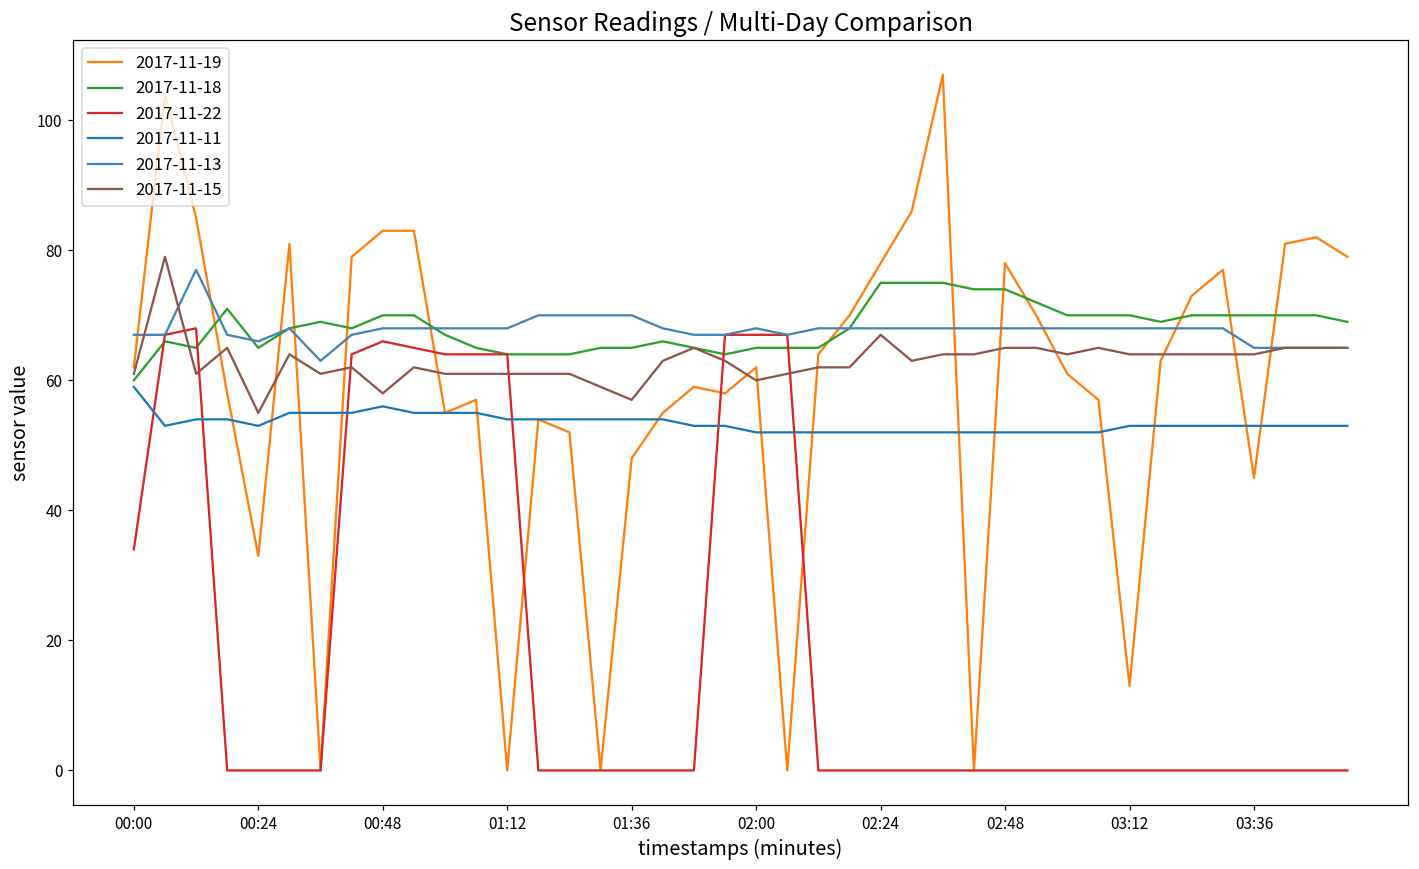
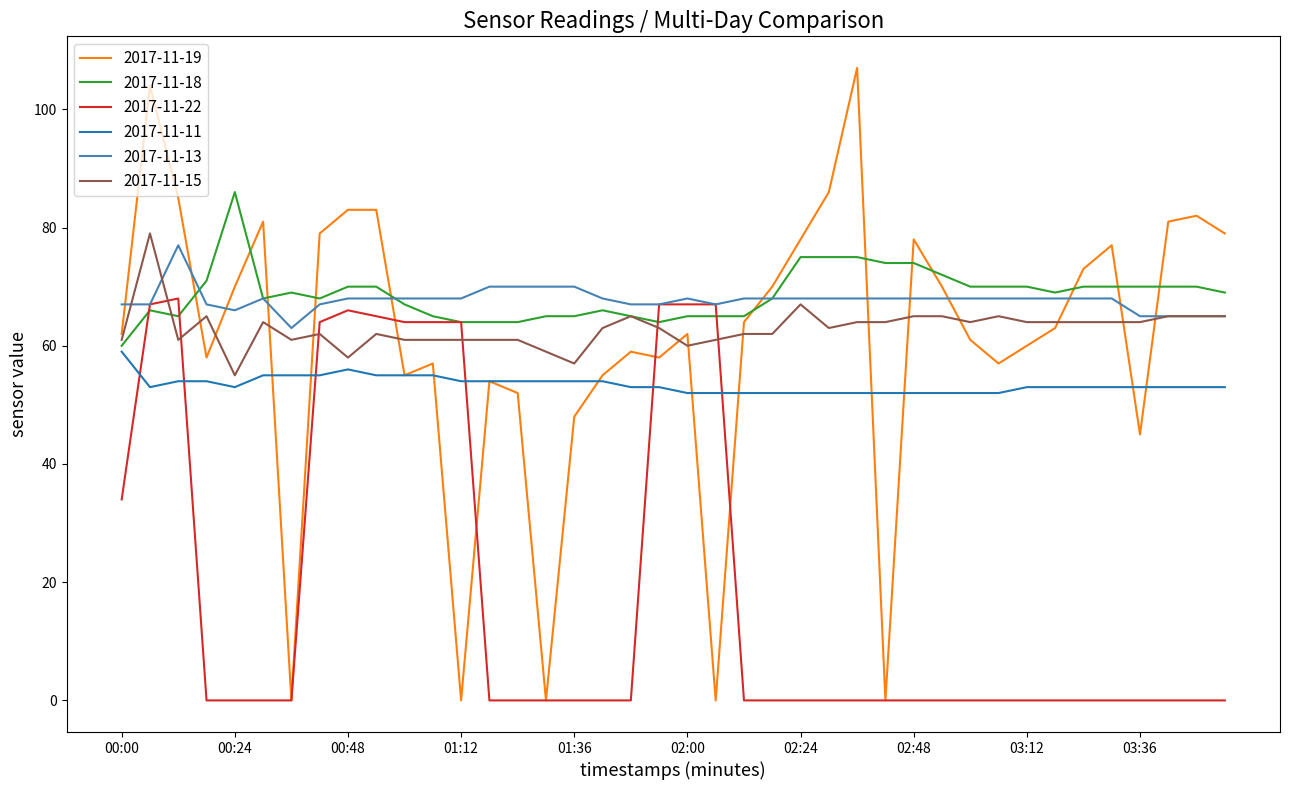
2017-11-19, 00:24: 33 -> 70
2017-11-18, 00:24: 65 -> 86
2017-11-19, 03:12: 13 -> 60
